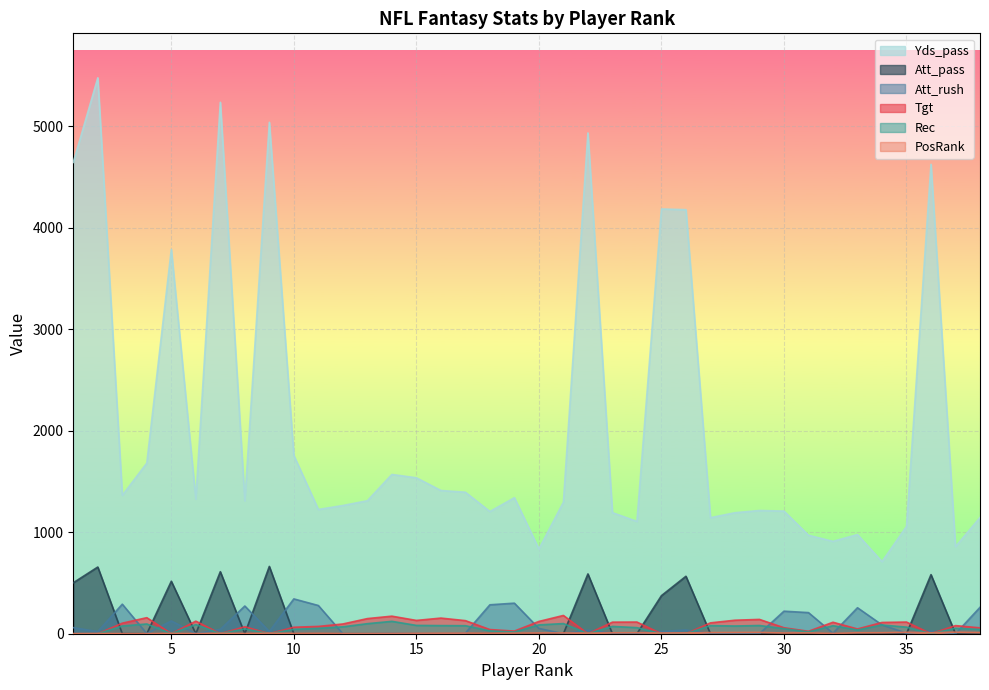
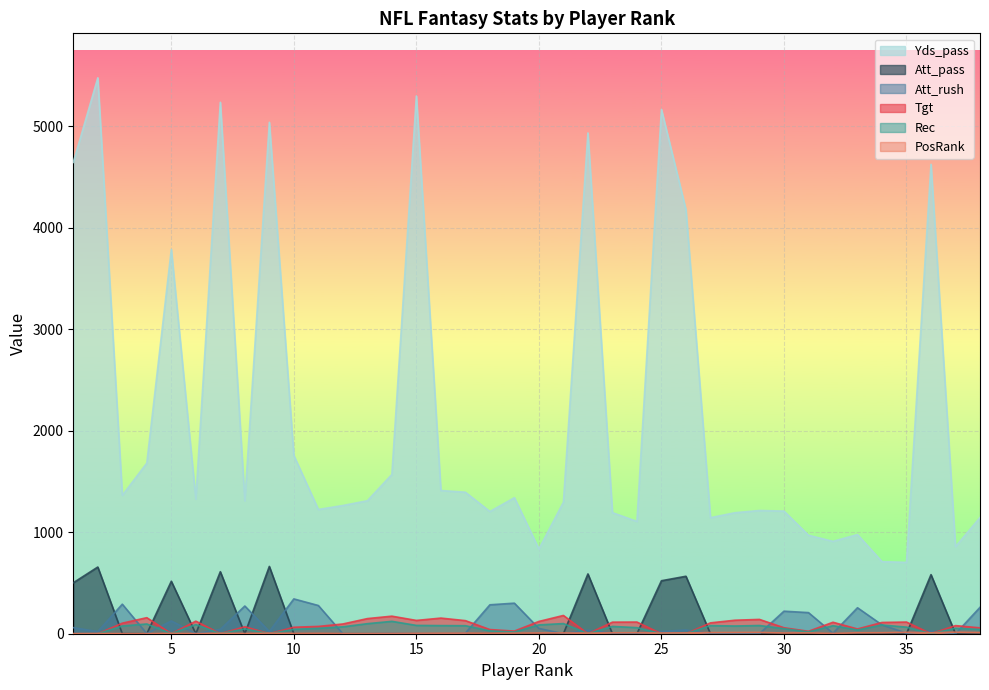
Yds_pass, 15: 1540 -> 5300
Yds_pass, 25: 4180 -> 5170
Att_pass, 25: 380 -> 520
Yds_pass, 35: 1060 -> 700
